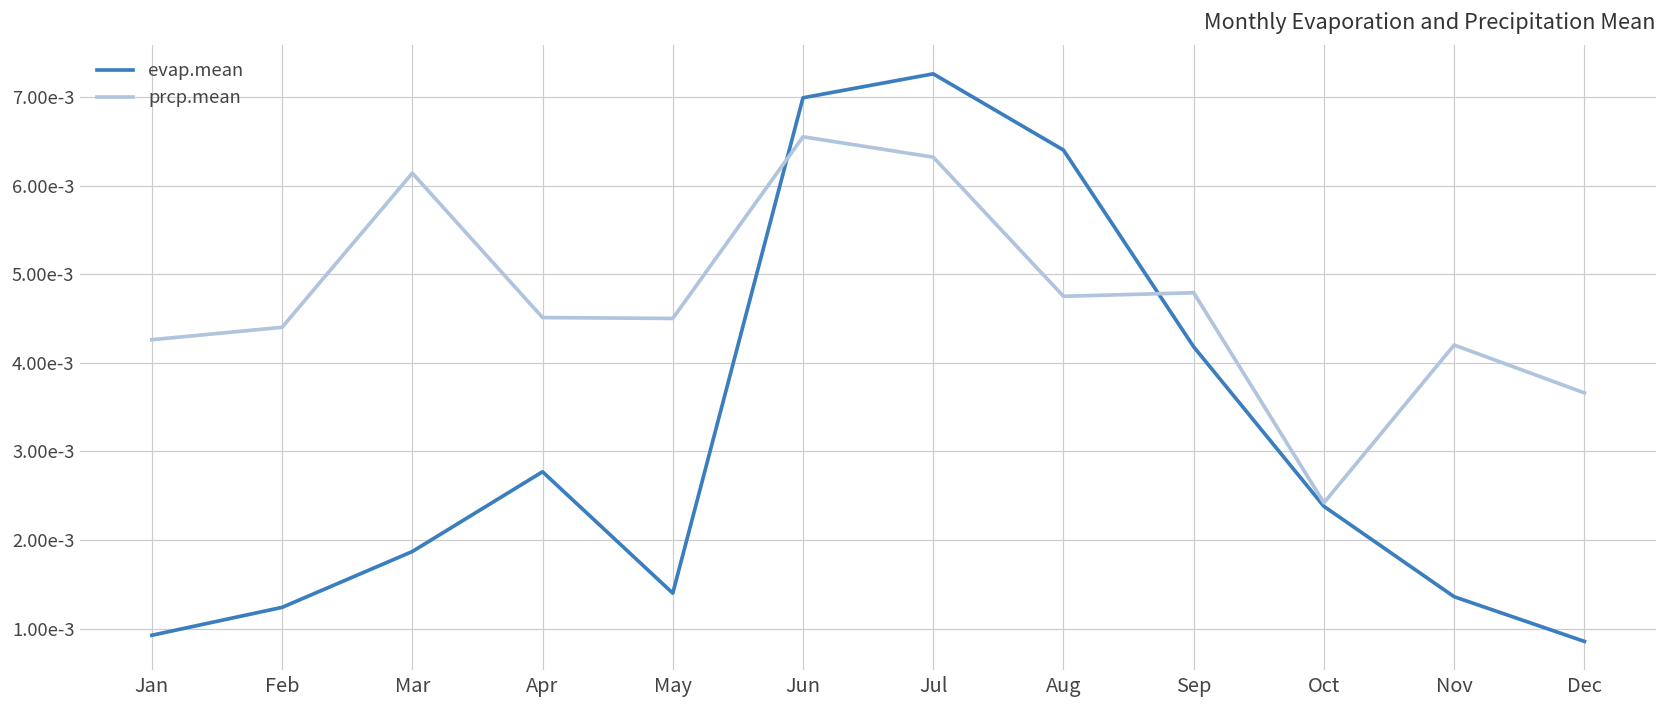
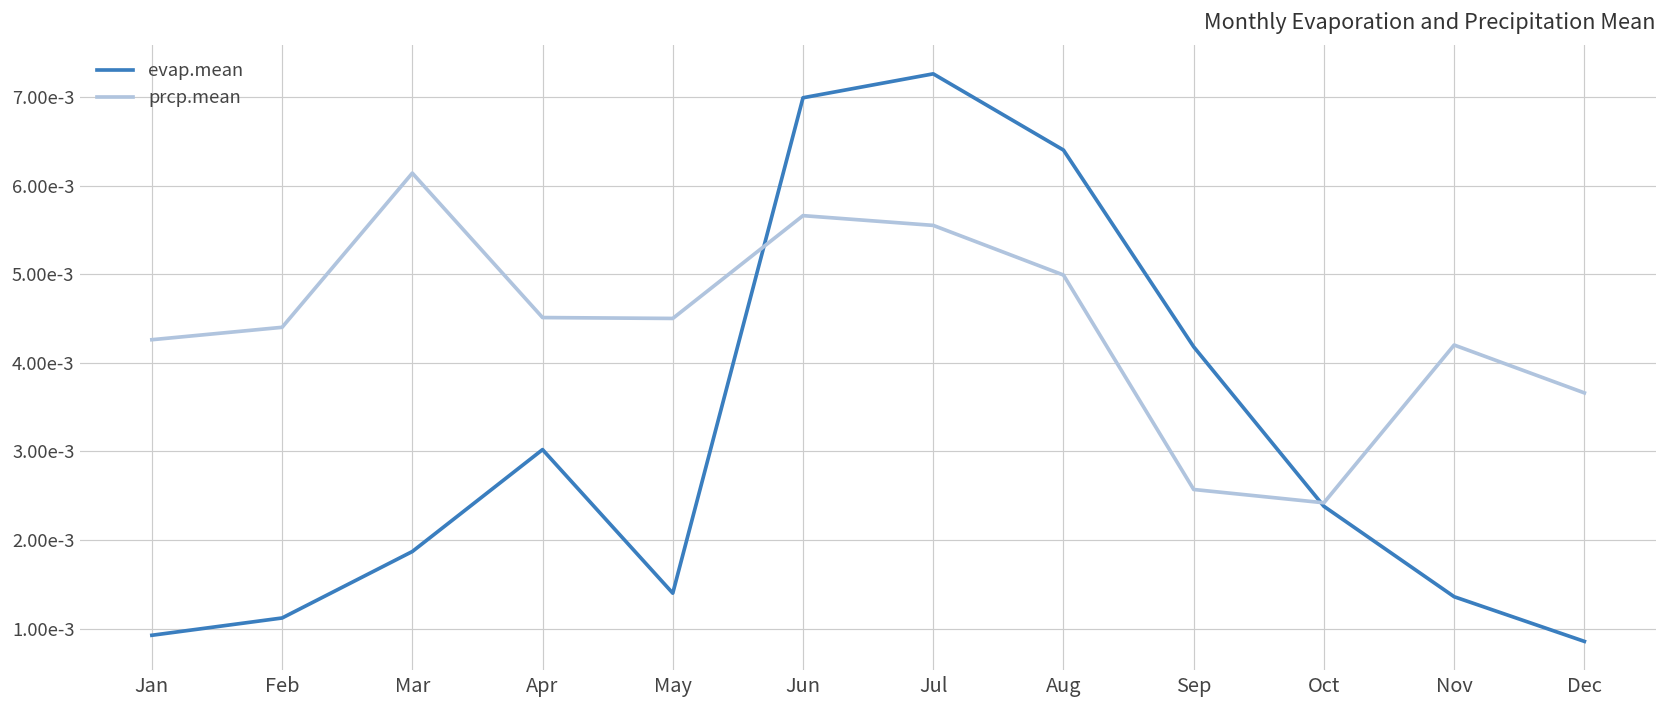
evap.mean, Feb: 0.0012 -> 0.0011
evap.mean, Apr: 0.0028 -> 0.0030
prcp.mean, Jun: 0.0066 -> 0.0057
prcp.mean, Jul: 0.0063 -> 0.0056
prcp.mean, Aug: 0.0048 -> 0.0050
prcp.mean, Sep: 0.0048 -> 0.0026
